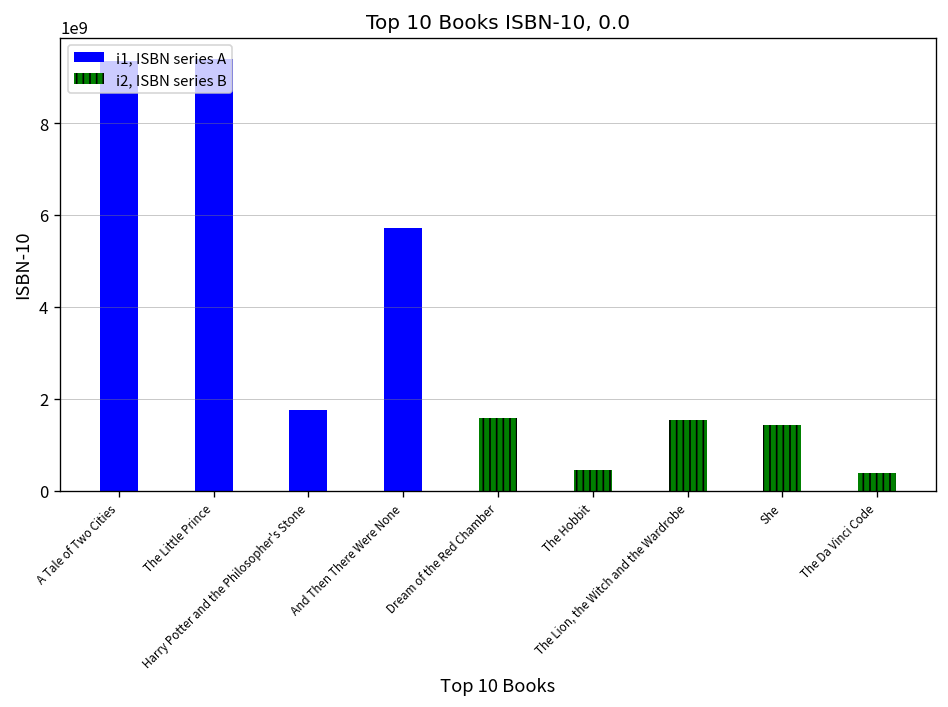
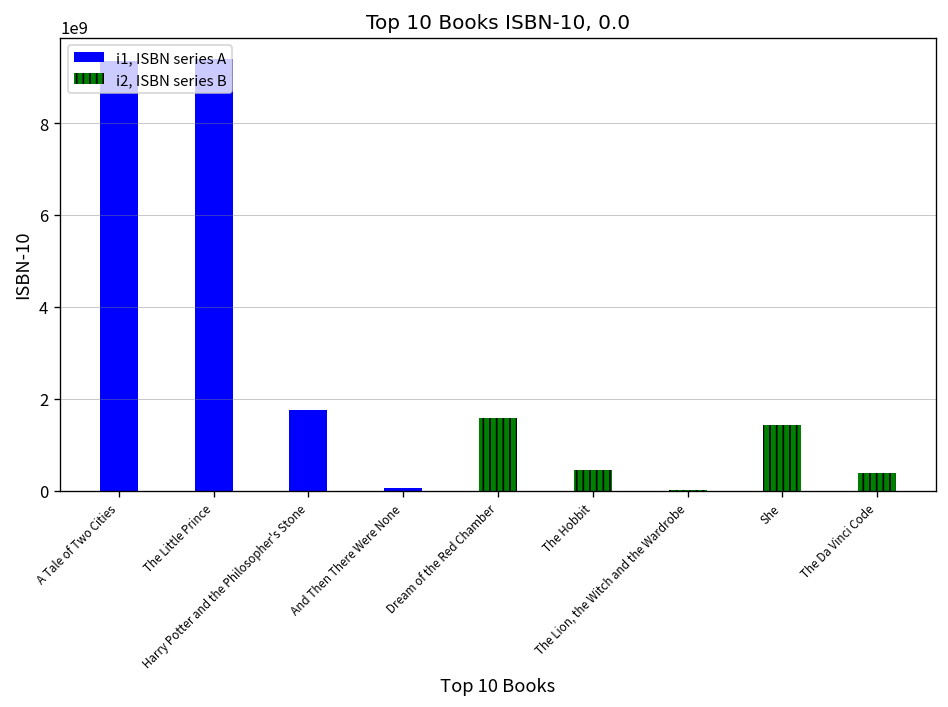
i1, ISBN series A, And Then There Were None: 5700000000 -> 100000000
i2, ISBN series B, The Lion, the Witch and the Wardrobe: 1500000000 -> 0
